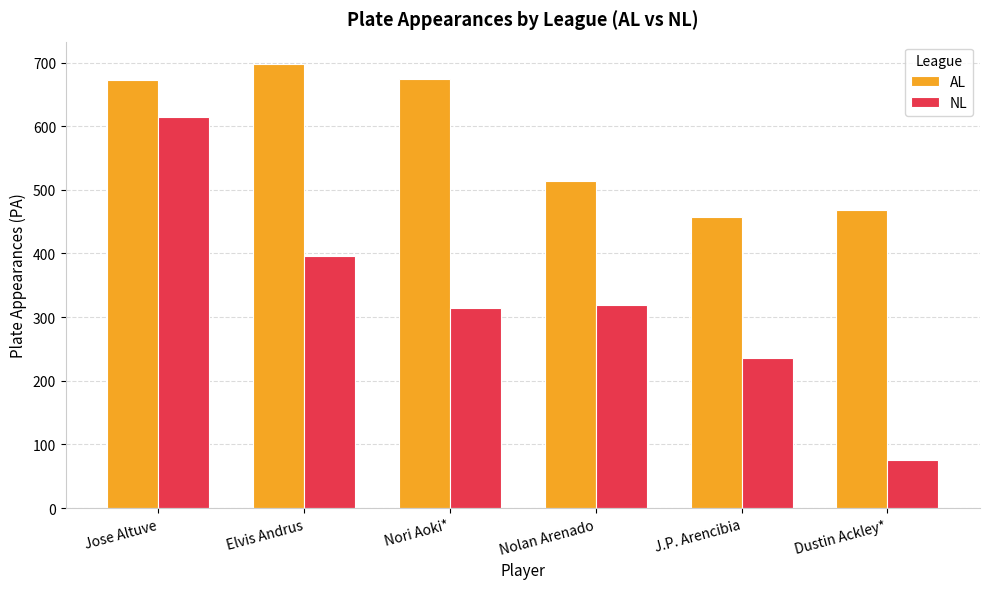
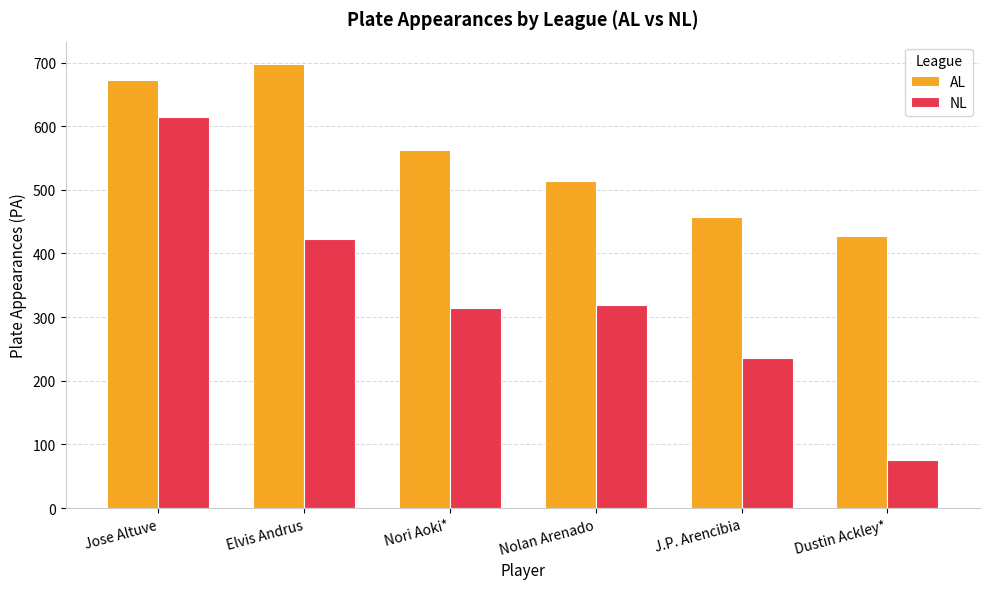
NL, Elvis Andrus: 400 -> 420
AL, Nori Aoki*: 670 -> 560
AL, Dustin Ackley*: 470 -> 430
